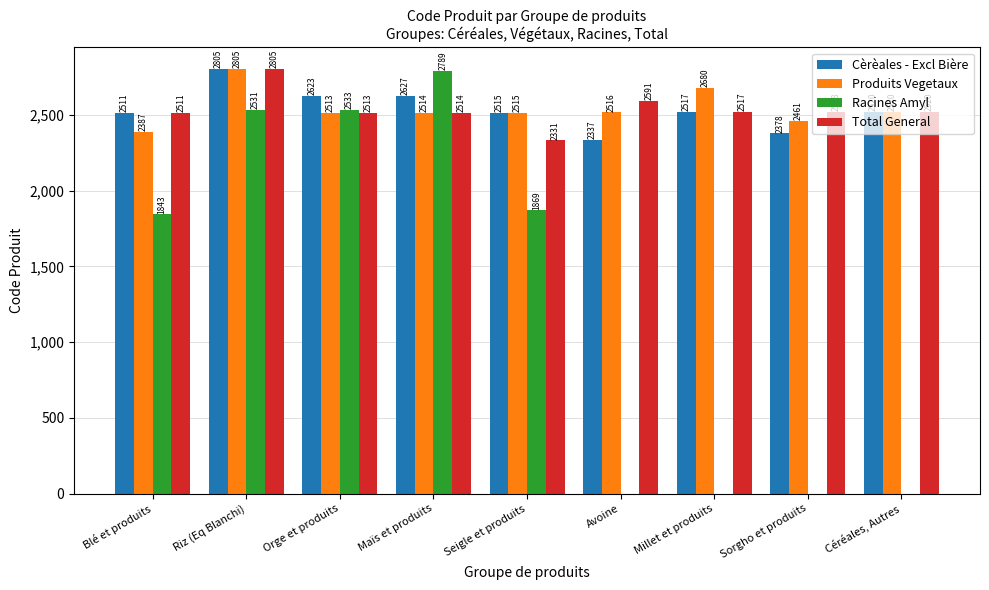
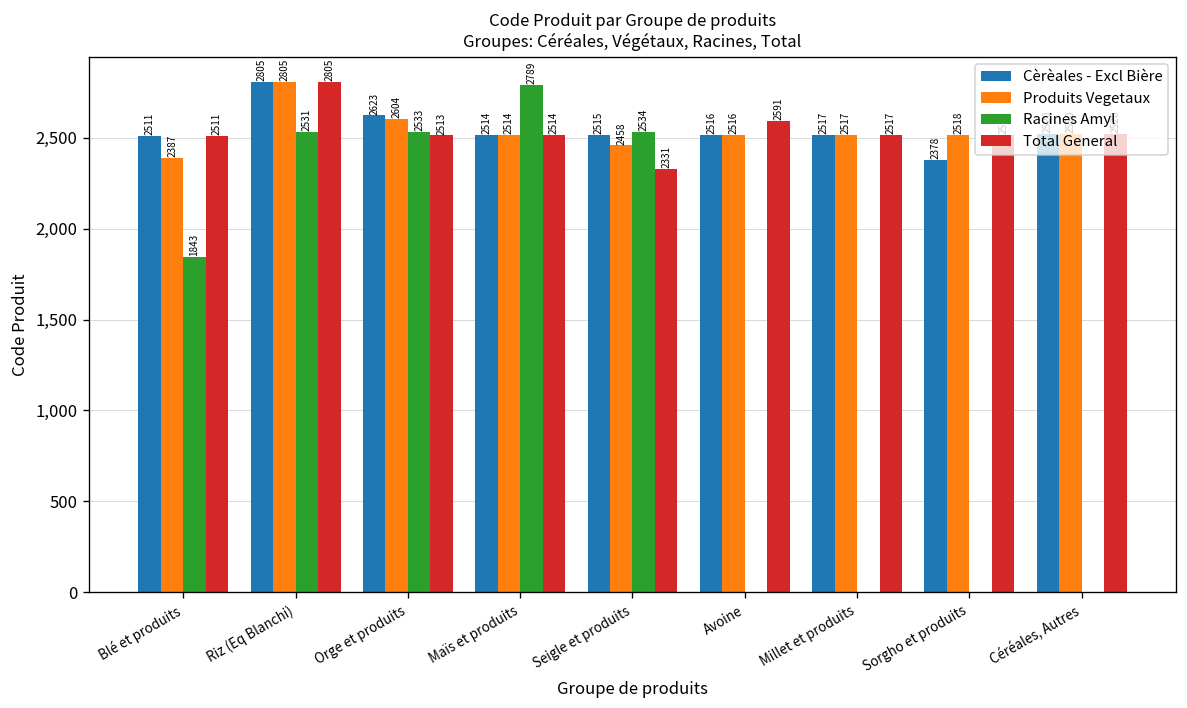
Produits Vegetaux, Orge et produits: 2513 -> 2604
Cèrèales - Excl Bière, Maïs et produits: 2627 -> 2514
Produits Vegetaux, Seigle et produits: 2515 -> 2458
Racines Amyl, Seigle et produits: 1869 -> 2534
Cèrèales - Excl Bière, Avoine: 2337 -> 2516
Produits Vegetaux, Millet et produits: 2680 -> 2517
Produits Vegetaux, Sorgho et produits: 2461 -> 2518
